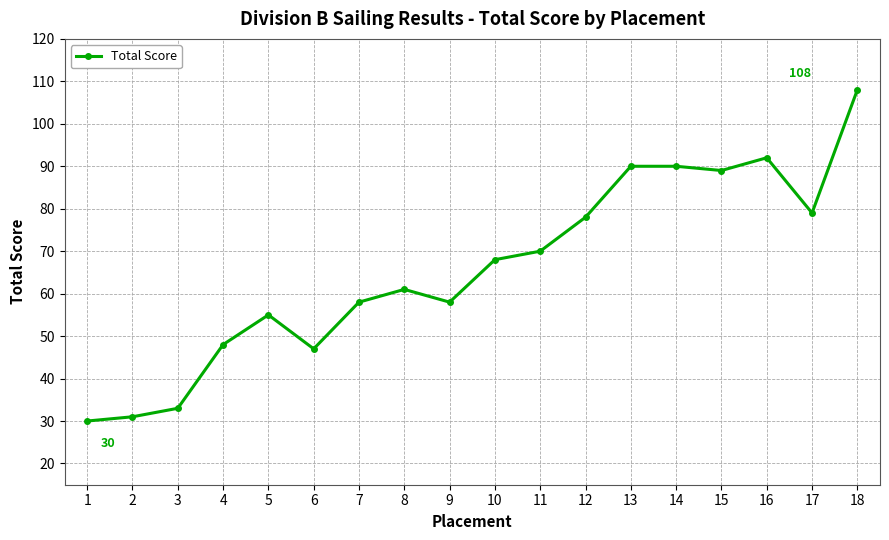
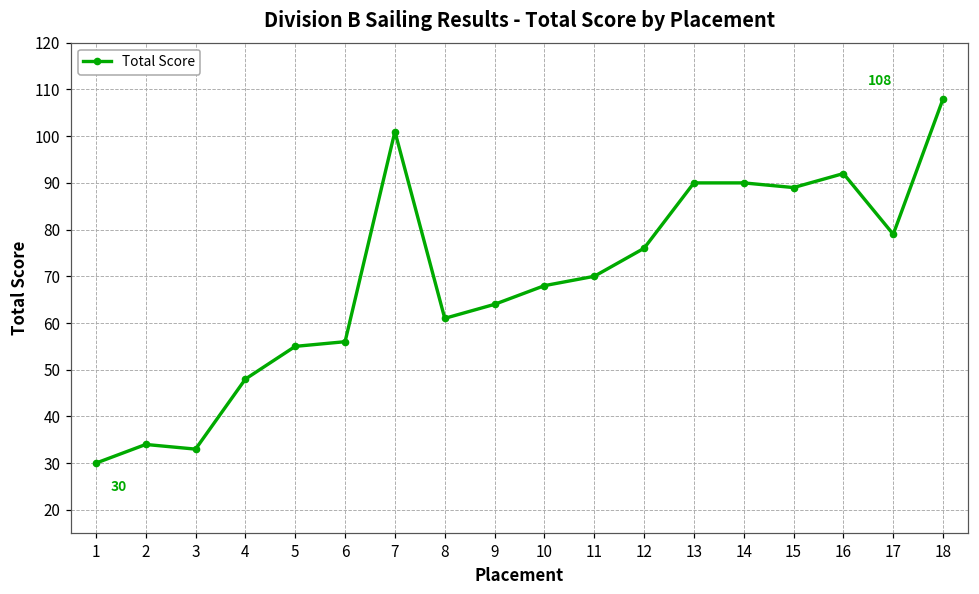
2: 31 -> 34
6: 47 -> 56
7: 58 -> 101
9: 58 -> 64
12: 78 -> 76
